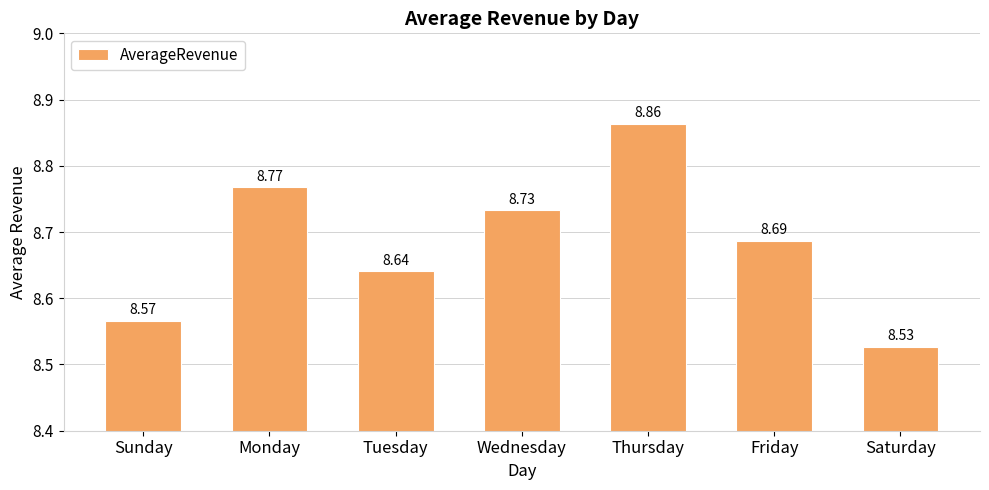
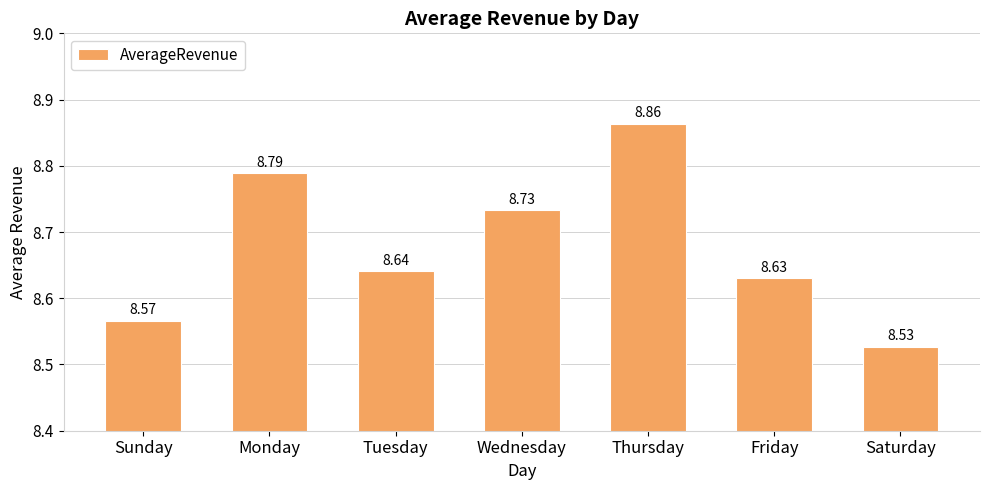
Monday: 8.77 -> 8.79
Friday: 8.69 -> 8.63
